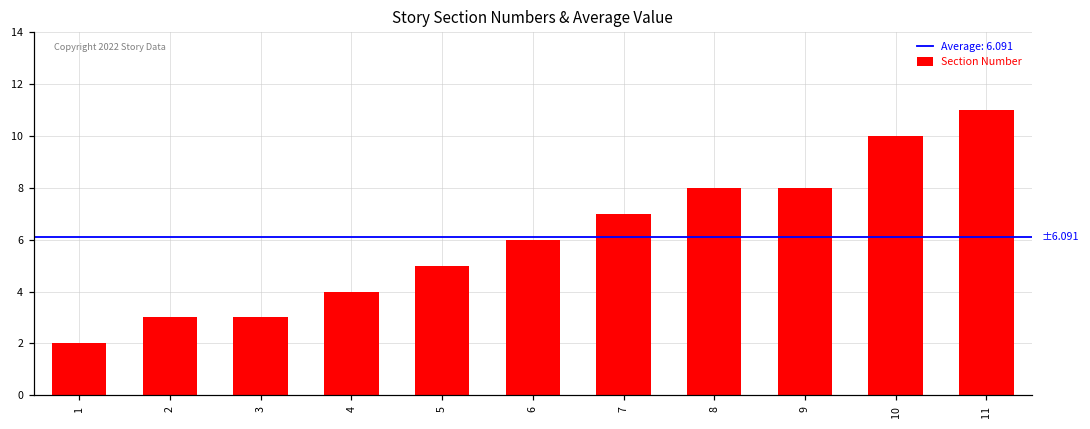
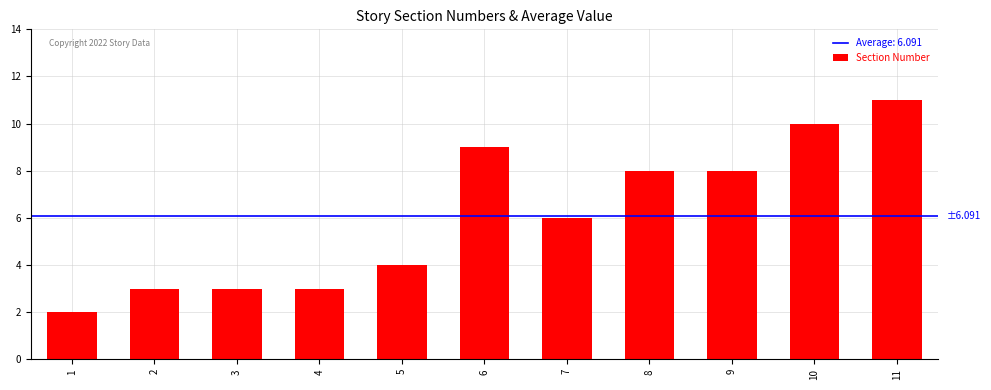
4: 4 -> 3
5: 5 -> 4
6: 6 -> 9
7: 7 -> 6
